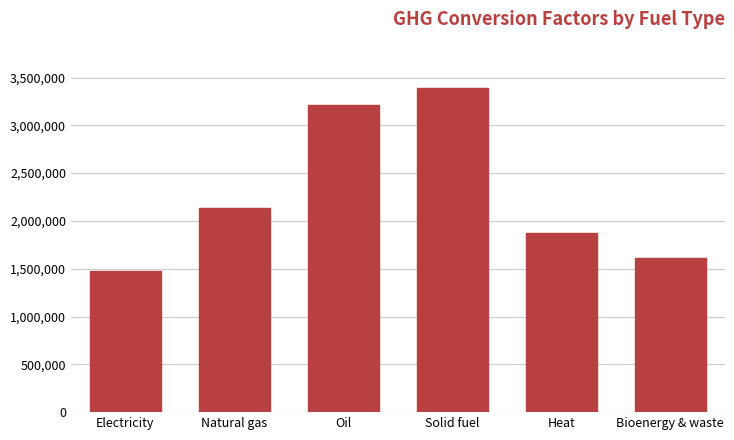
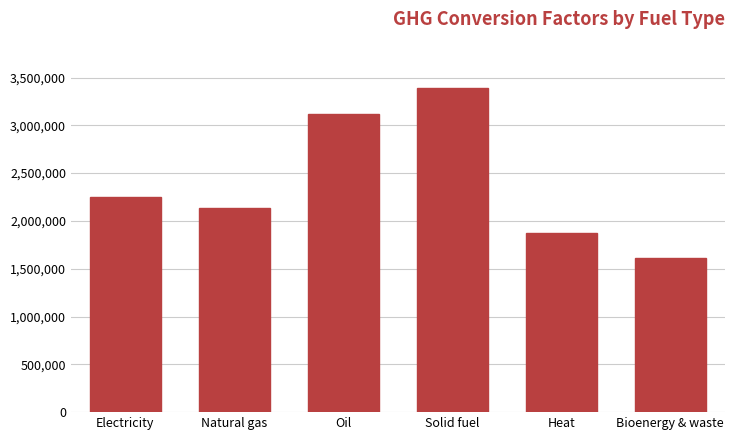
Electricity: 1,500,000 -> 2,200,000
Oil: 3,200,000 -> 3,100,000
